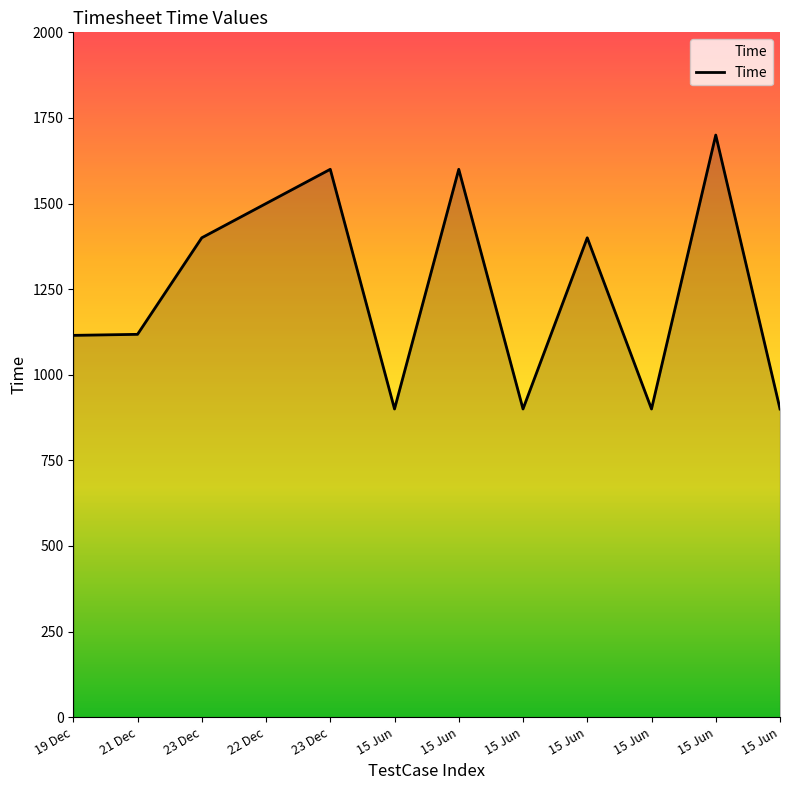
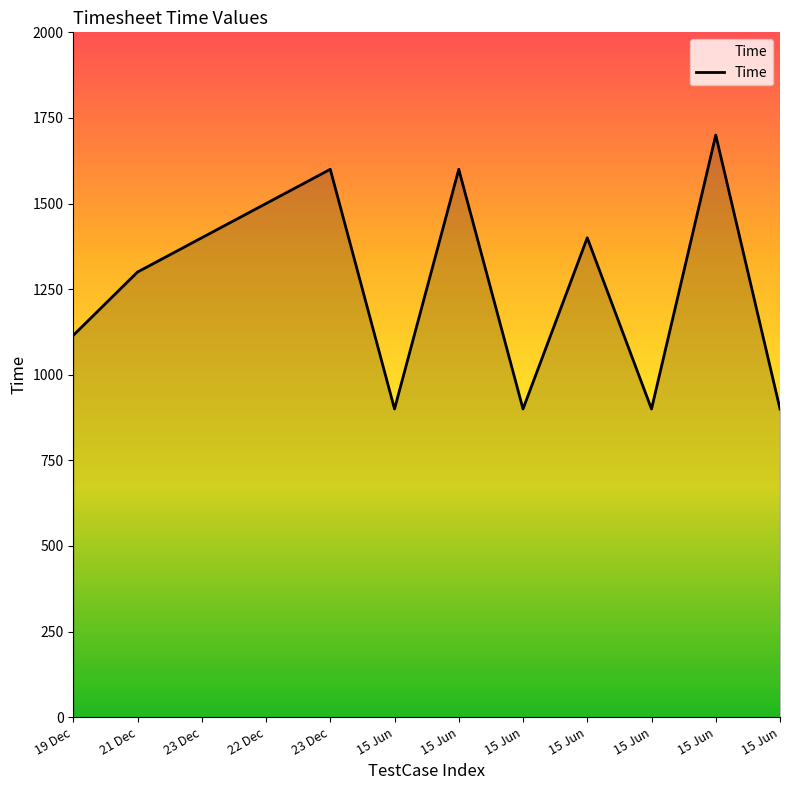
21 Dec: 1120 -> 1300
